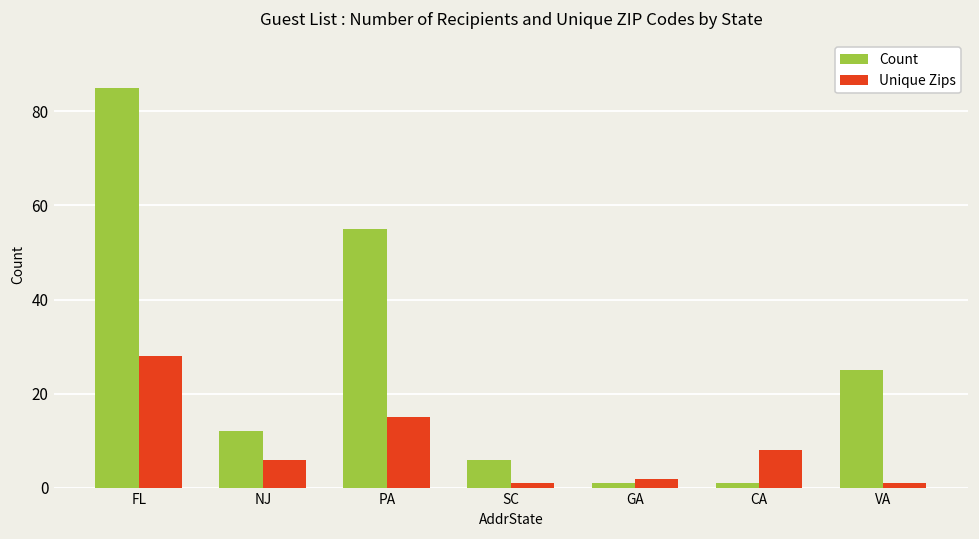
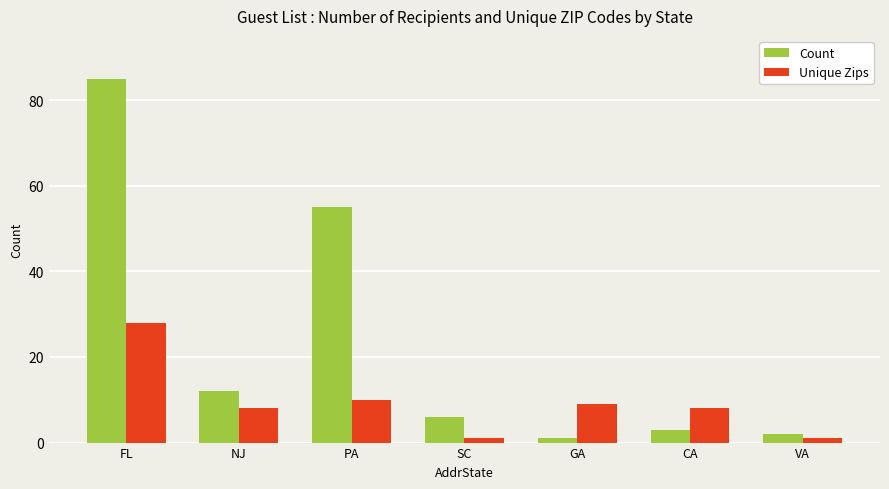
Unique Zips, NJ: 6 -> 8
Unique Zips, PA: 15 -> 10
Unique Zips, GA: 2 -> 9
Count, CA: 1 -> 3
Count, VA: 25 -> 2
